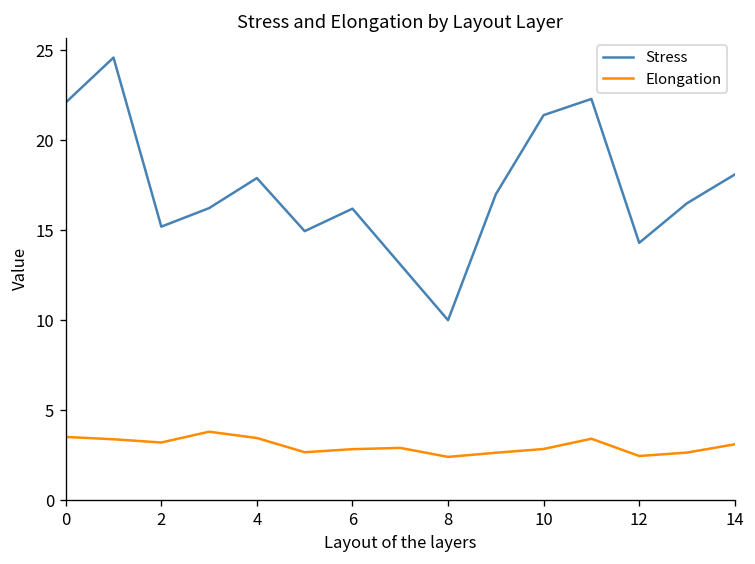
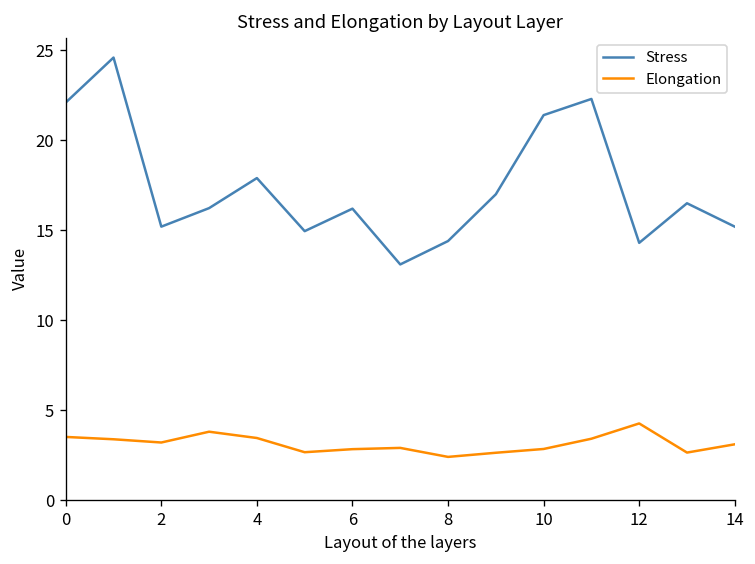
Stress, 8: 10.0 -> 14.4
Elongation, 12: 2.5 -> 4.3
Stress, 14: 18.1 -> 15.2
